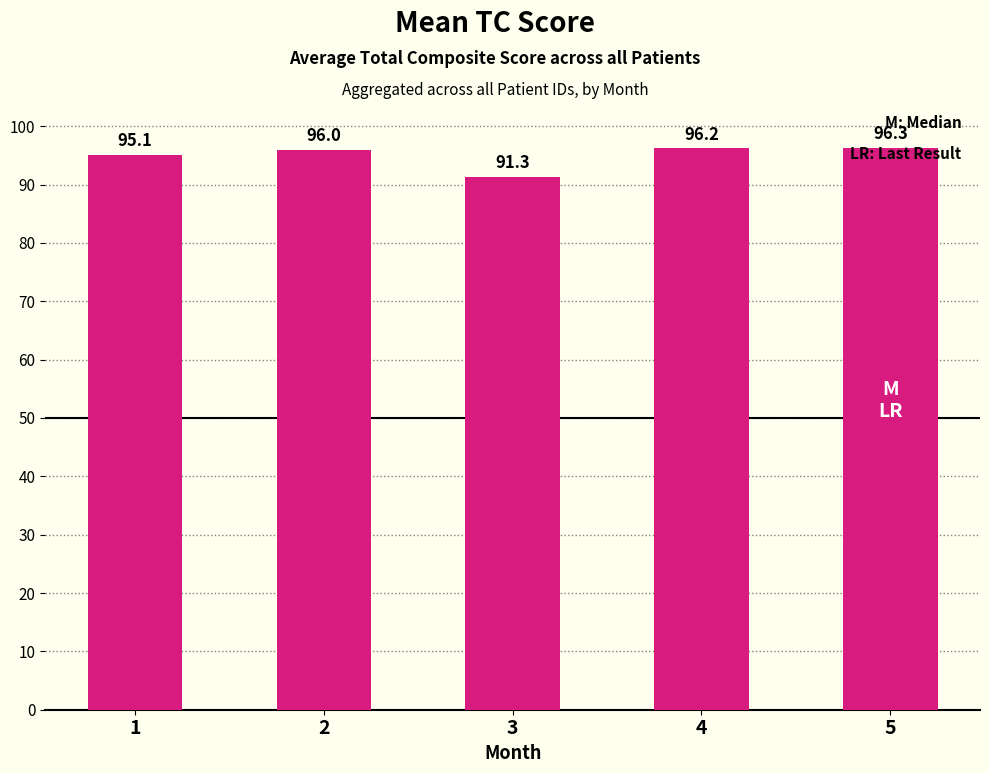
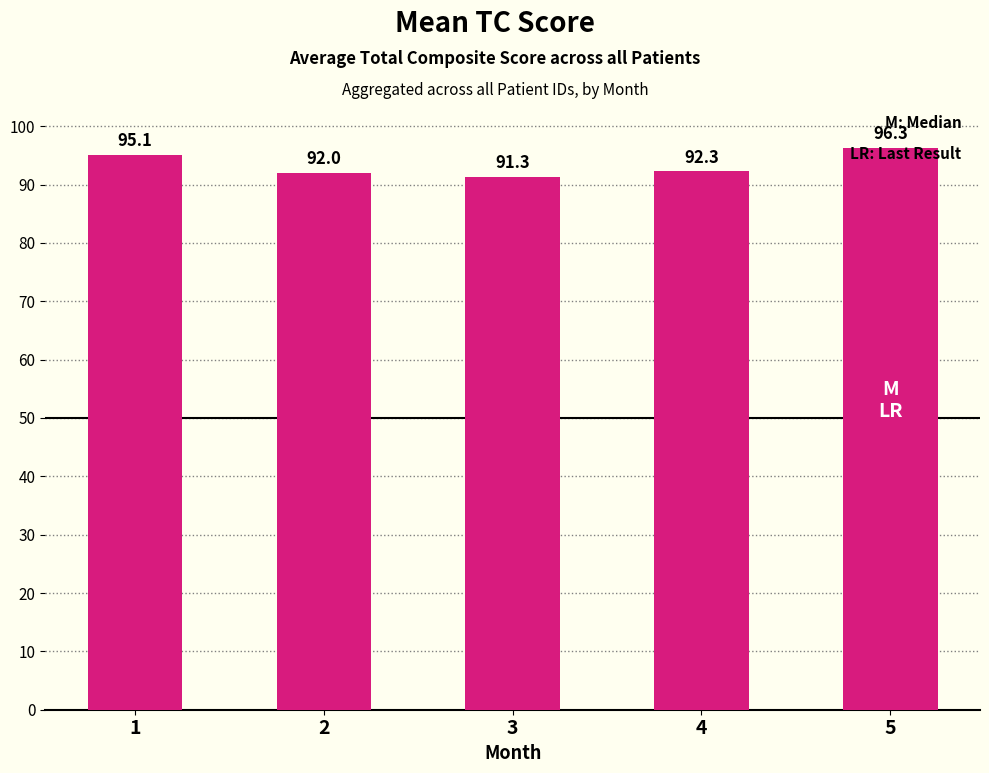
2: 96.0 -> 92.0
4: 96.2 -> 92.3
